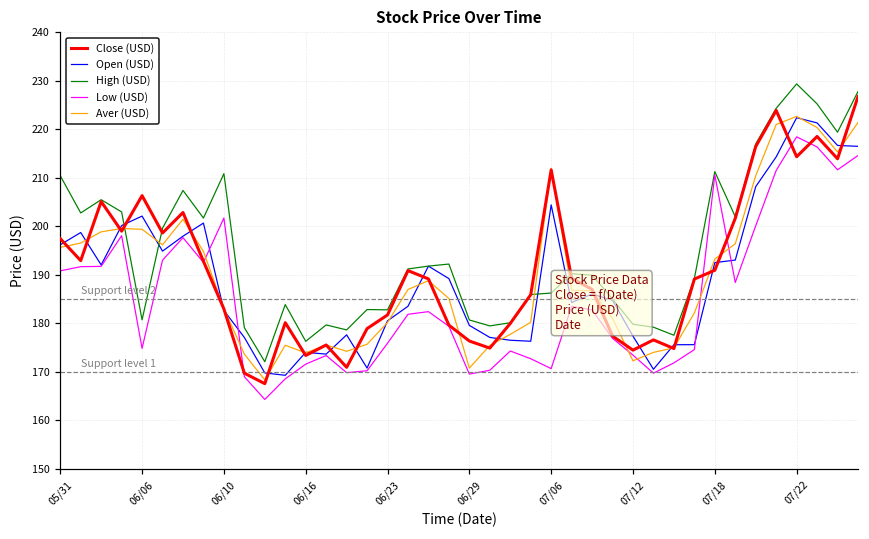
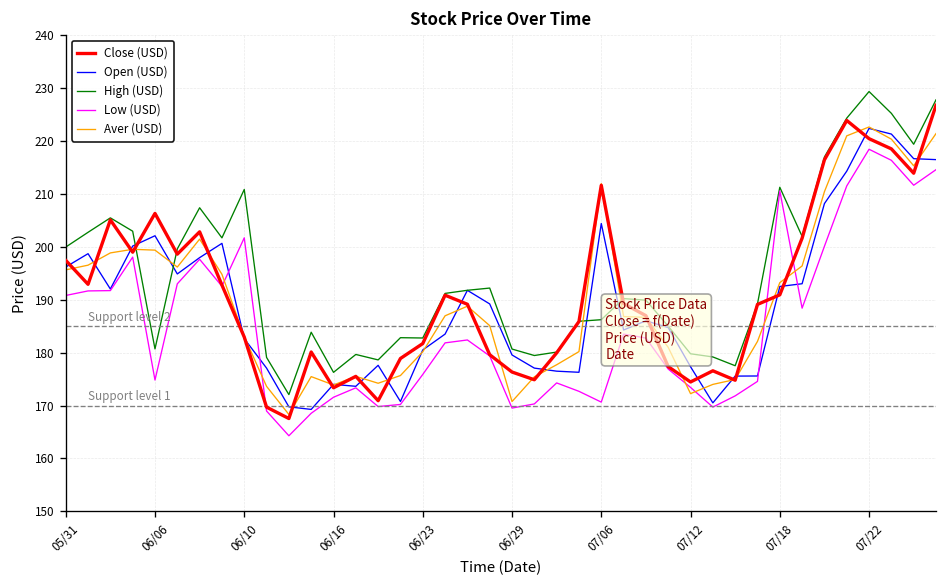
High (USD), 05/31: 210 -> 200
Close (USD), 07/22: 214 -> 220
